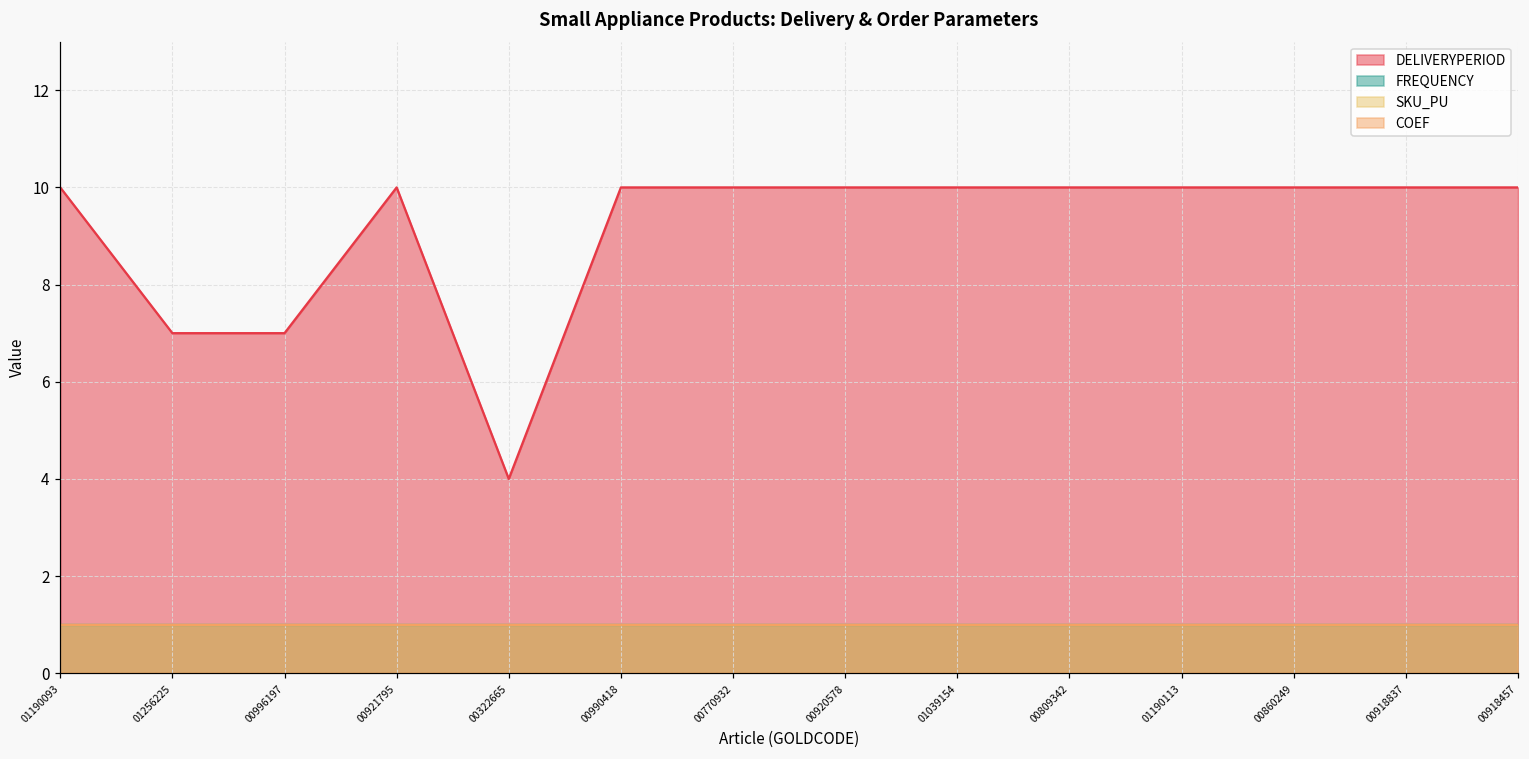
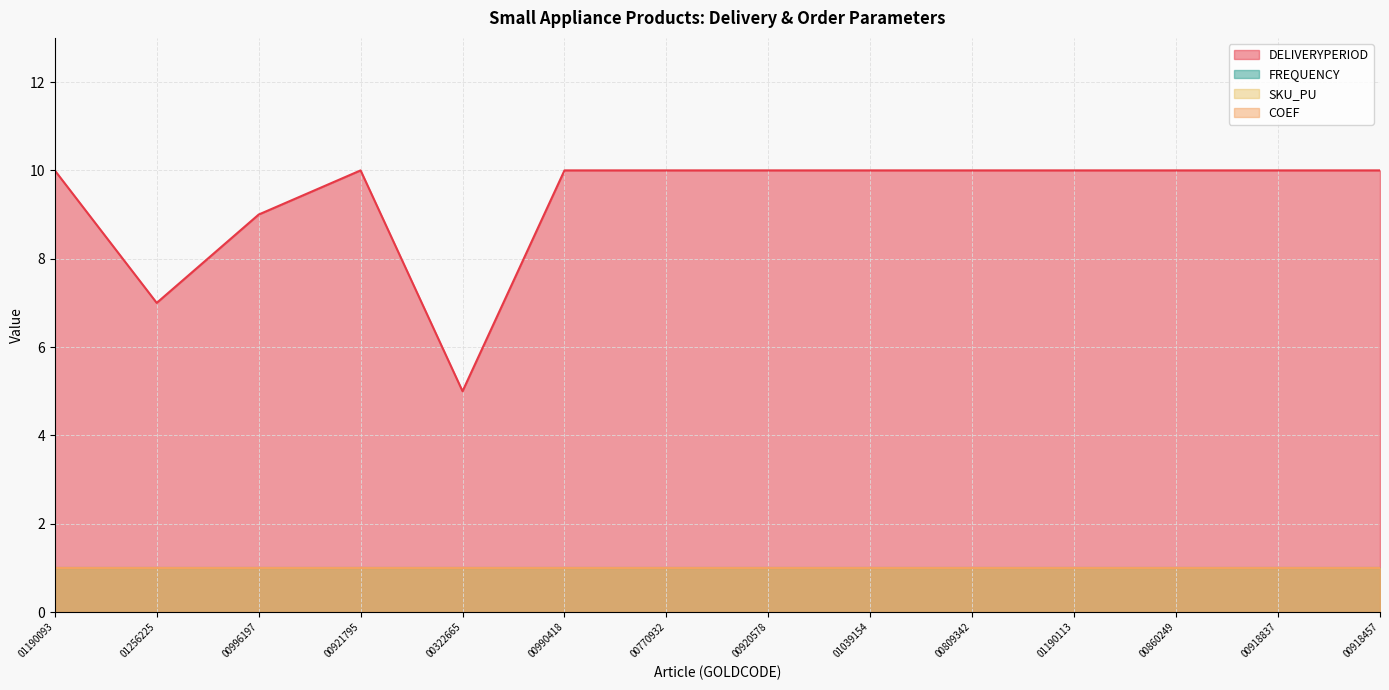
DELIVERYPERIOD, 00996197: 7 -> 9
DELIVERYPERIOD, 00322665: 4 -> 5
